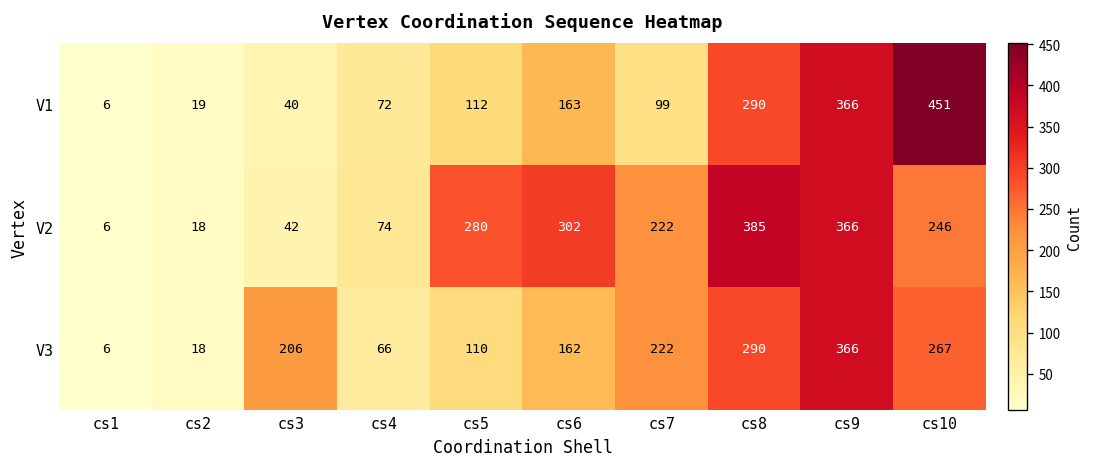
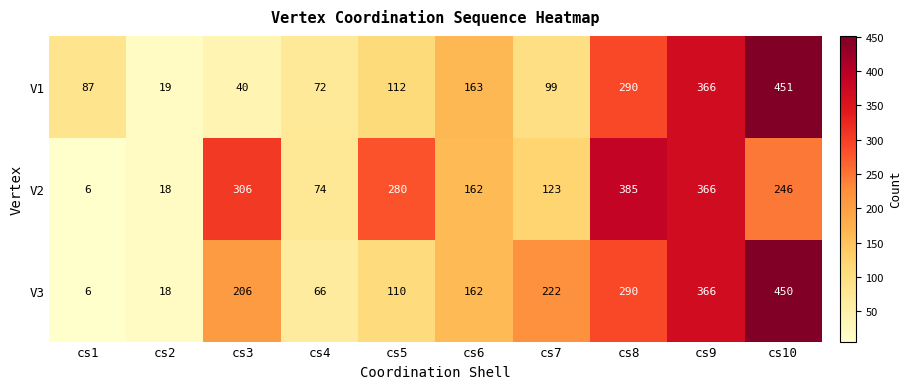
V1, cs1: 6 -> 87
V2, cs3: 42 -> 306
V2, cs6: 302 -> 162
V2, cs7: 222 -> 123
V3, cs10: 267 -> 450
